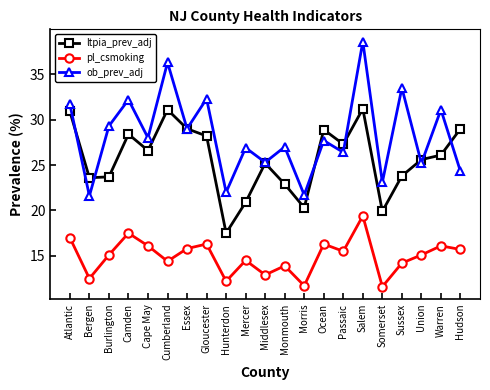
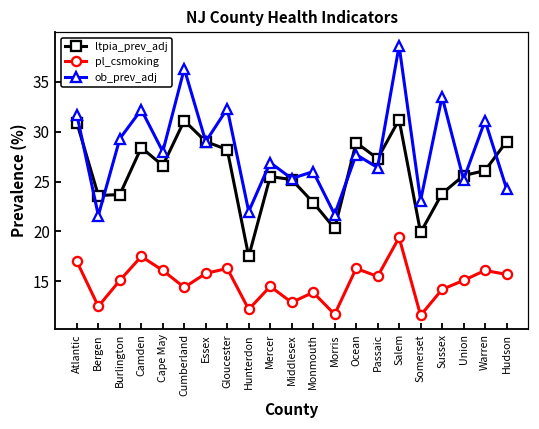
ltpia_prev_adj, Mercer: 21 -> 26
ob_prev_adj, Monmouth: 27 -> 26
